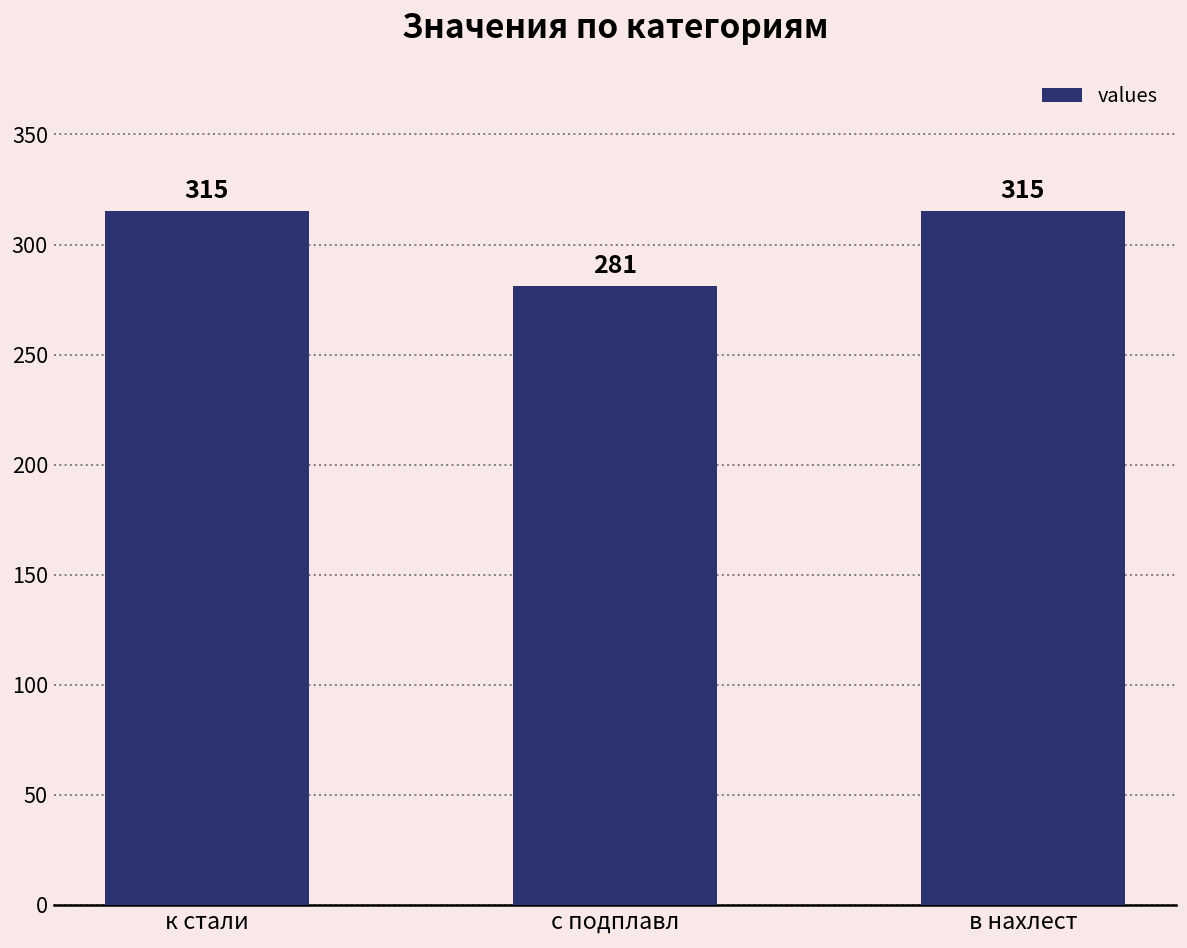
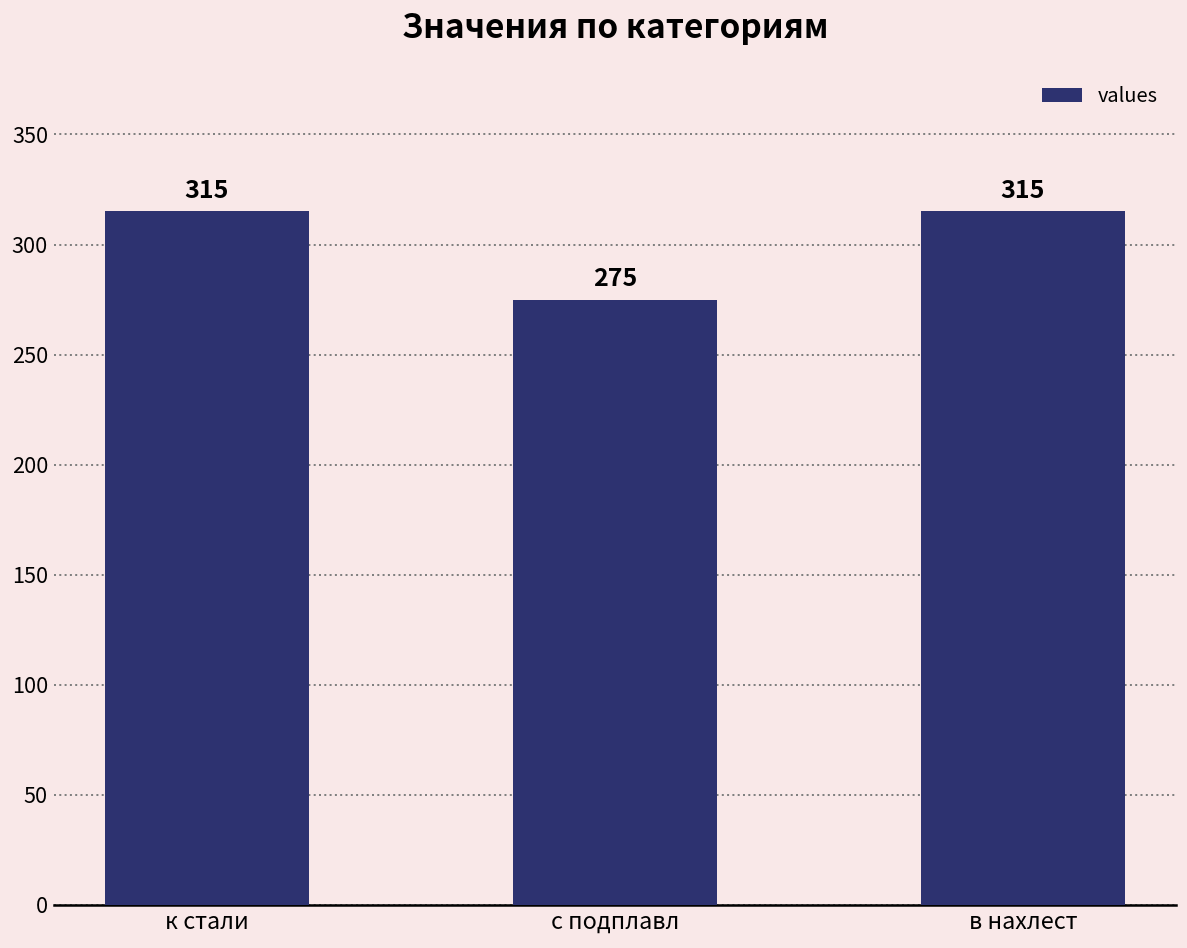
с подплавл: 281 -> 275
